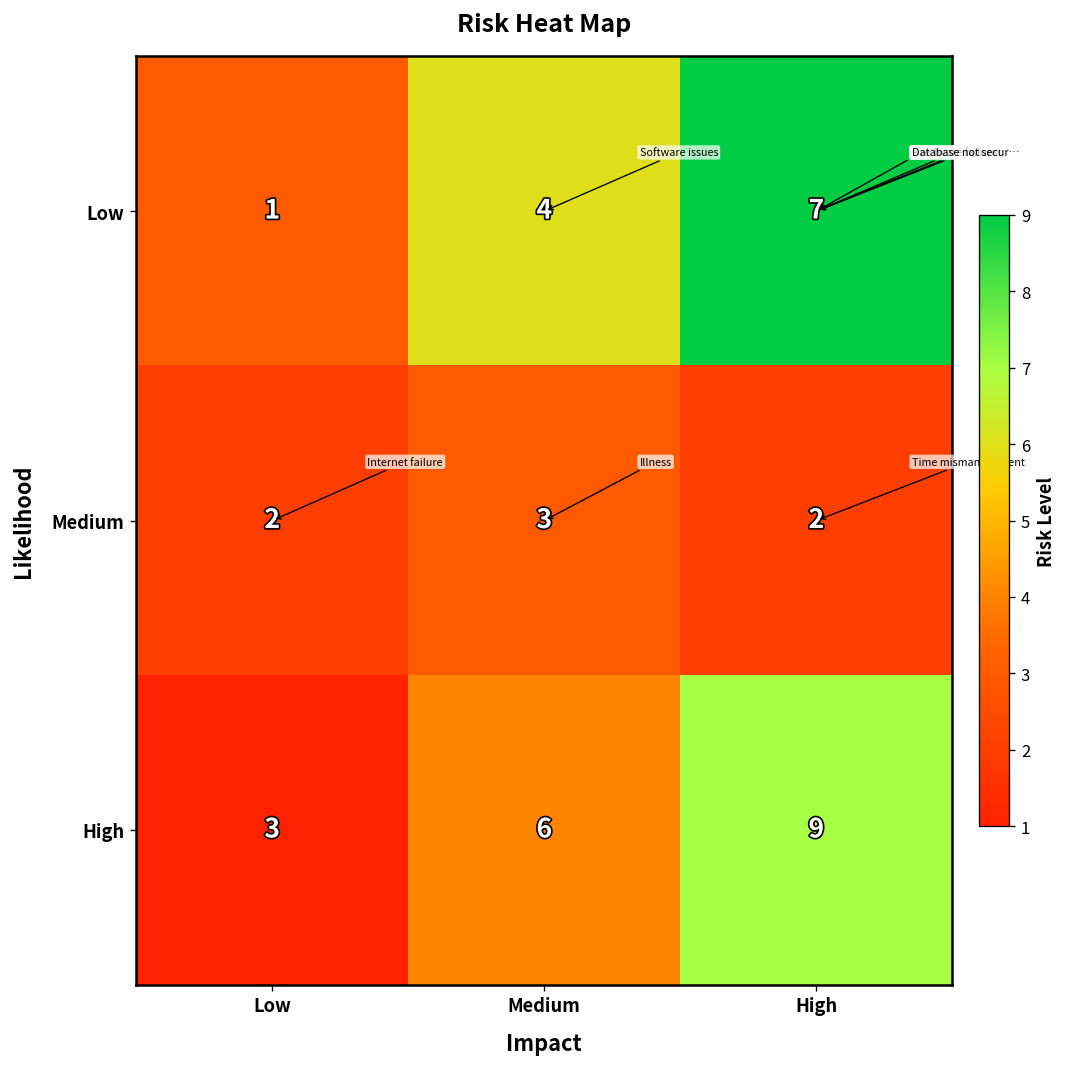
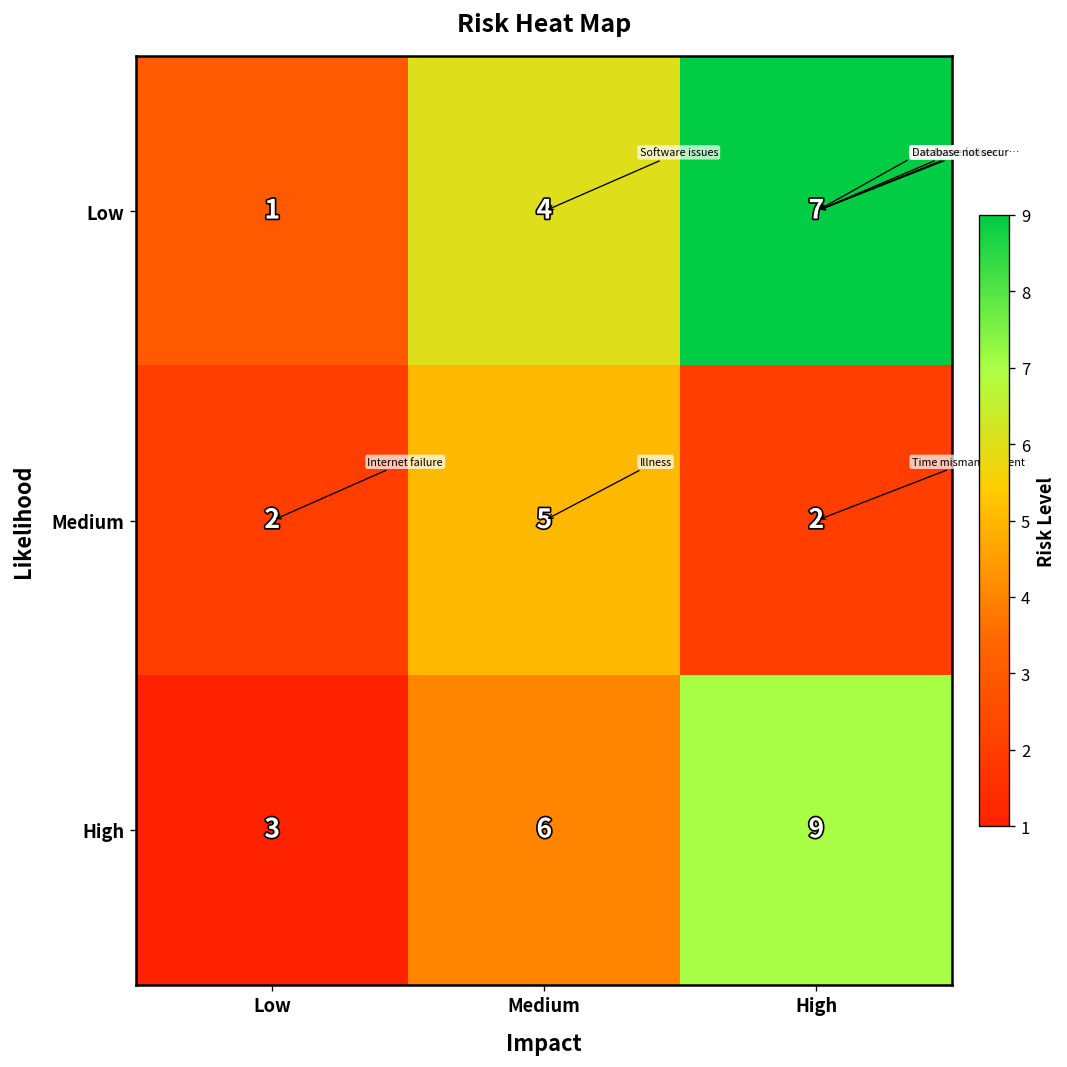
Medium, Medium: 3 -> 5
